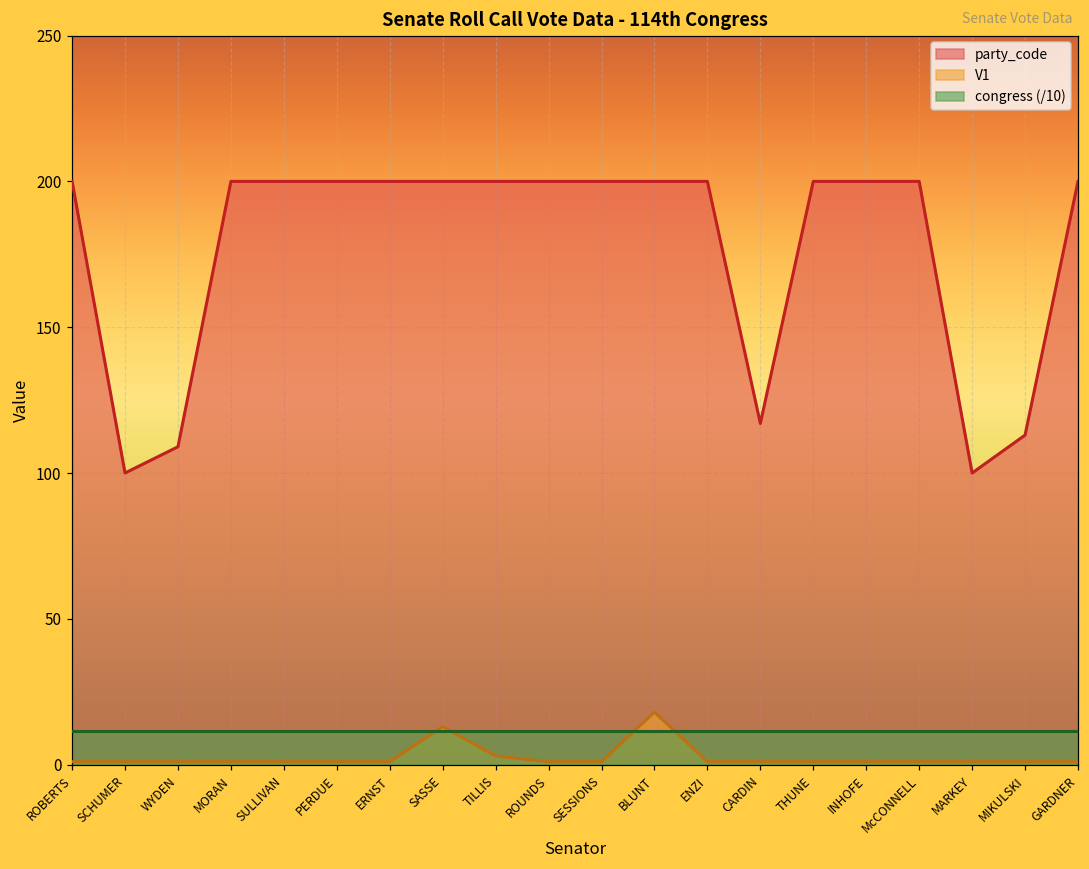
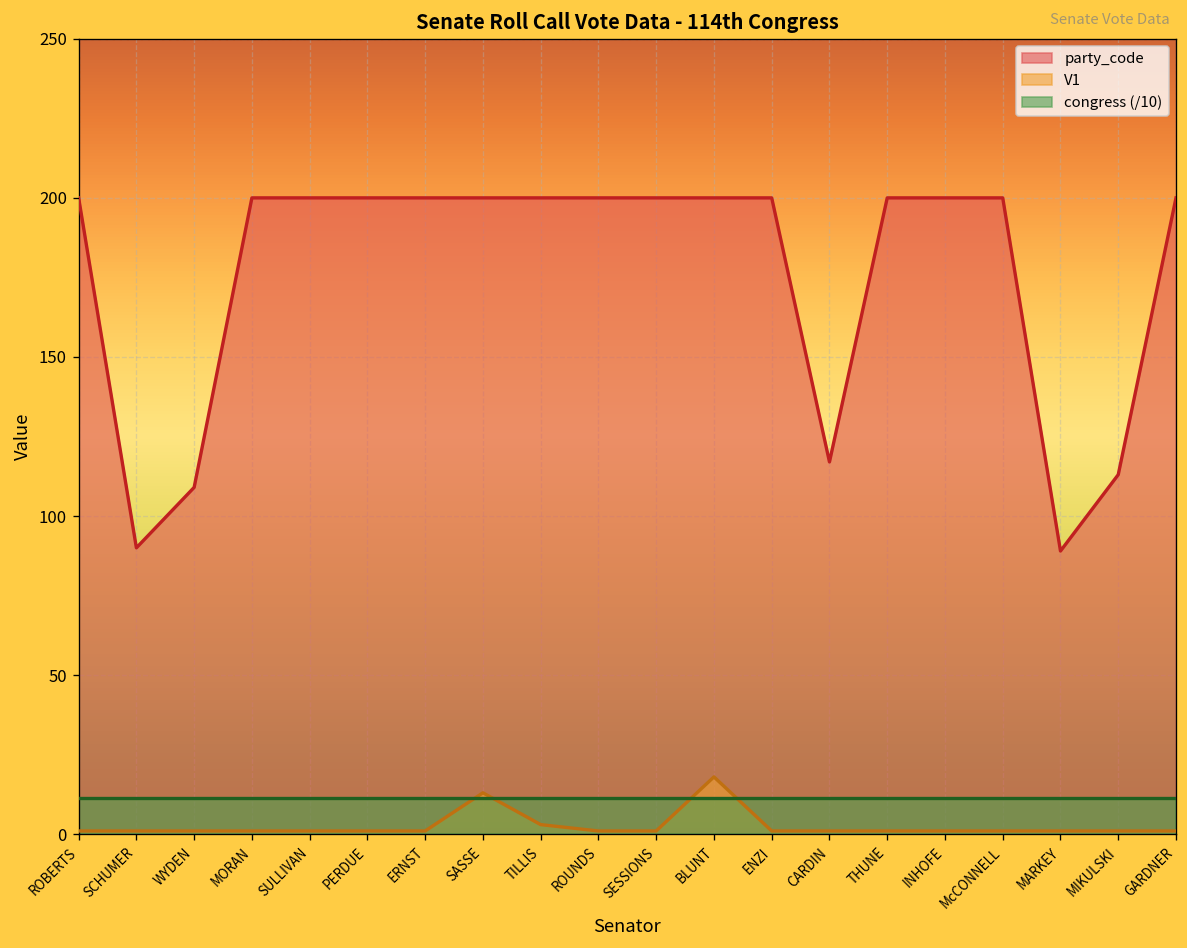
party_code, SCHUMER: 100 -> 90
party_code, MARKEY: 100 -> 89
